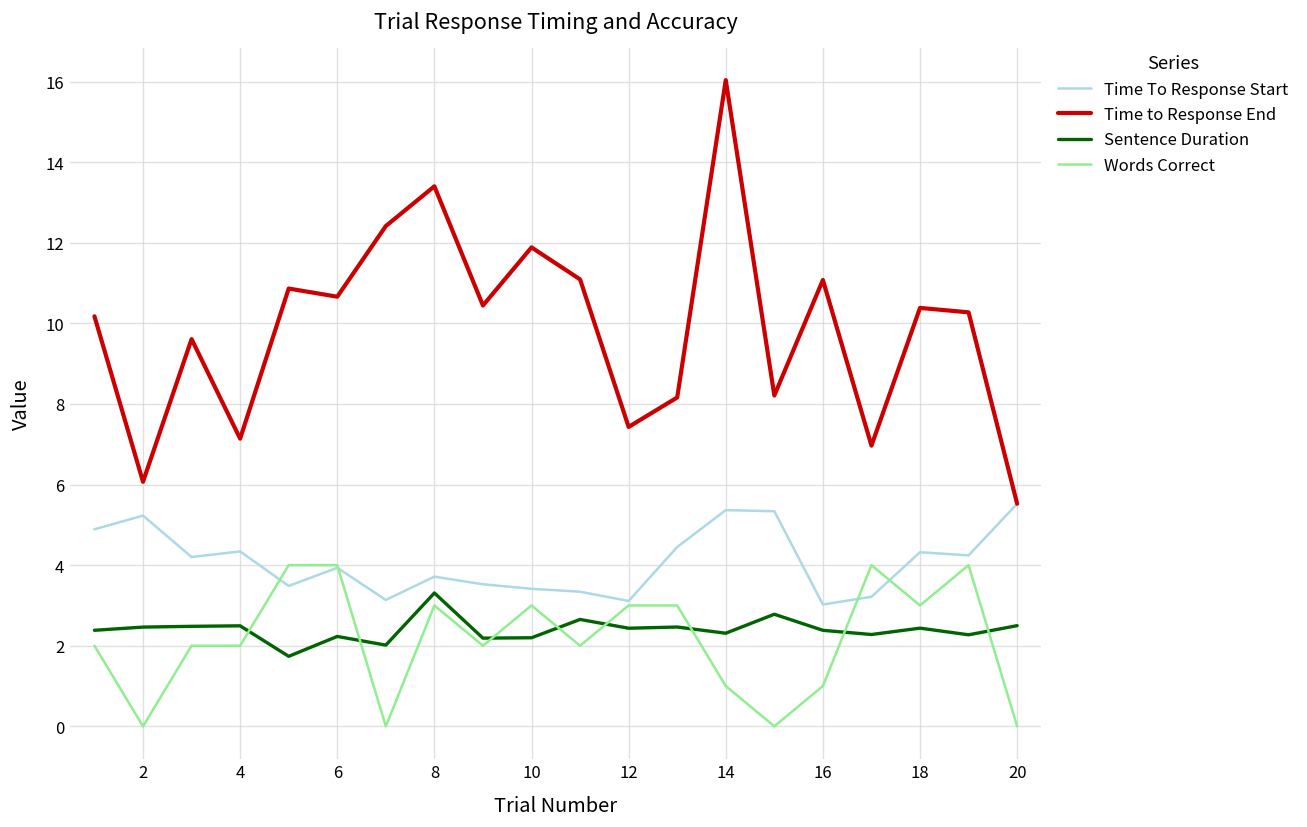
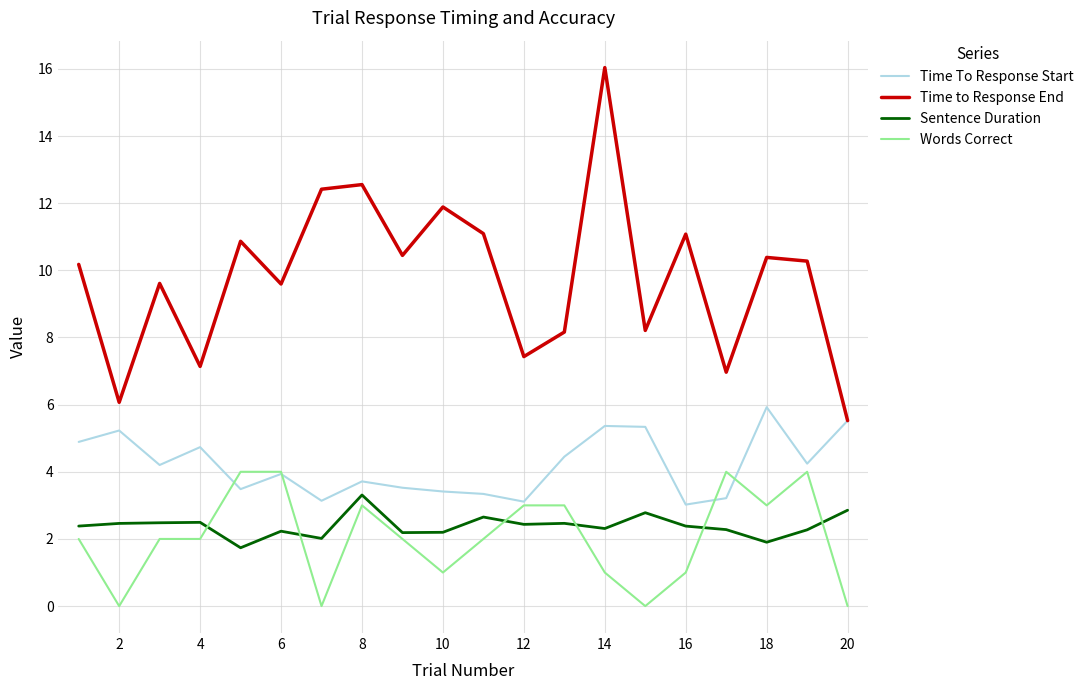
Time To Response Start, 4: 4.3 -> 4.7
Time to Response End, 6: 10.7 -> 9.6
Time to Response End, 8: 13.4 -> 12.6
Words Correct, 10: 3 -> 1
Time To Response Start, 18: 4.3 -> 5.9
Sentence Duration, 18: 2.4 -> 1.9
Sentence Duration, 20: 2.5 -> 2.9
